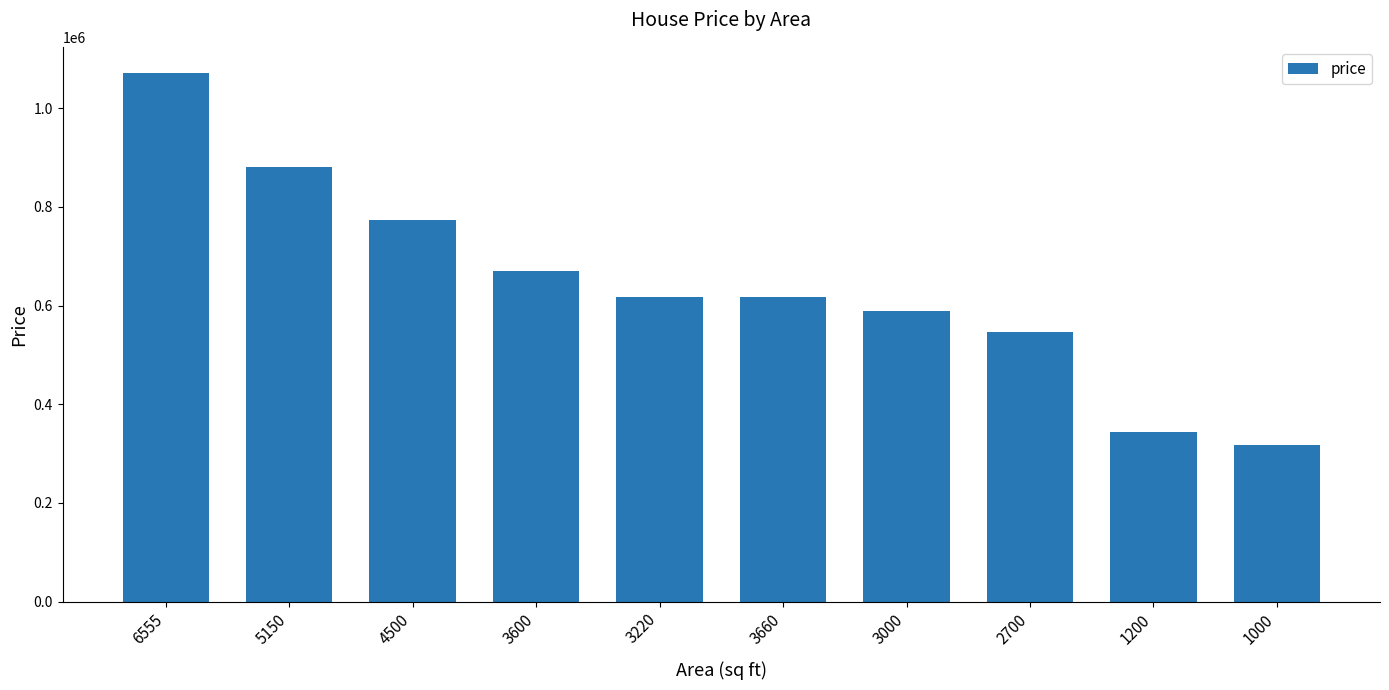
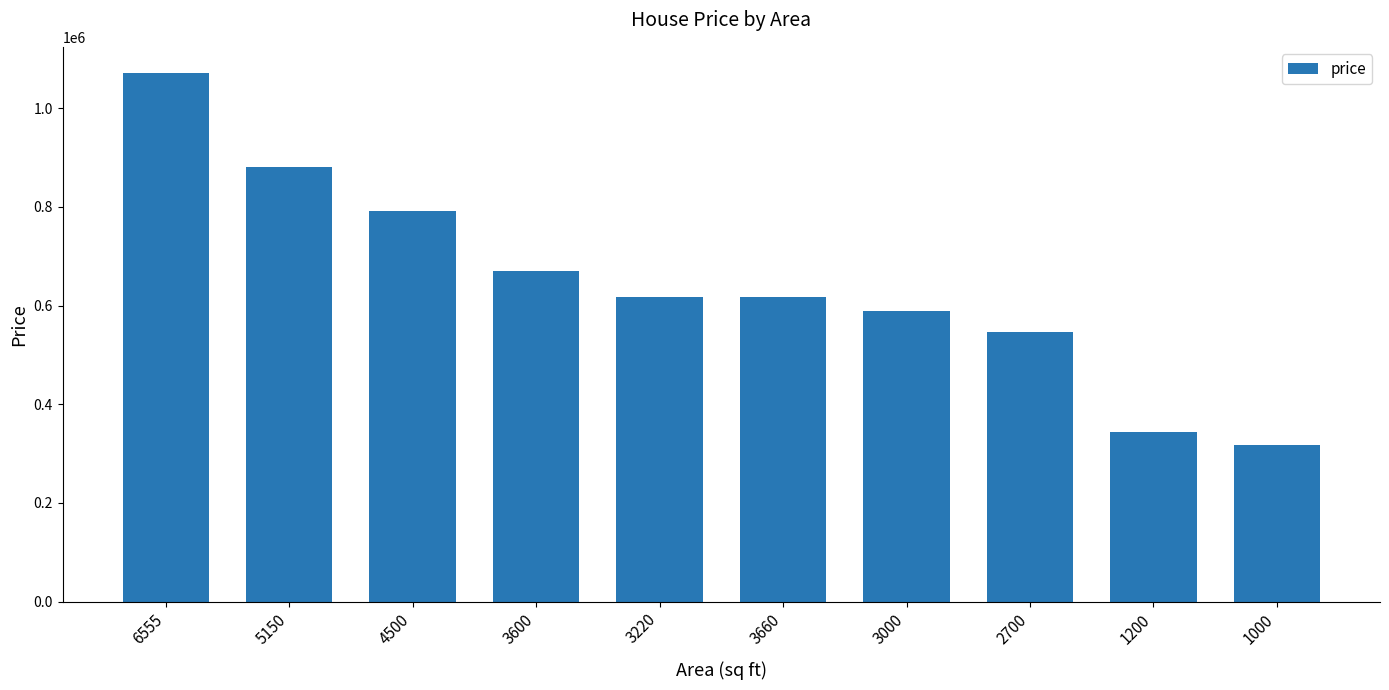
4500: 770000 -> 790000
